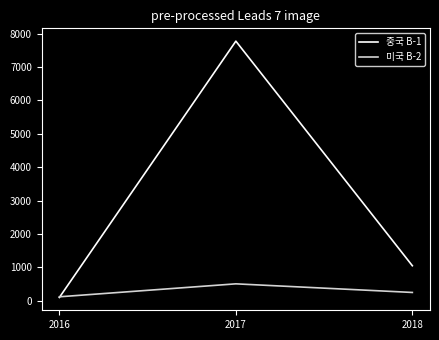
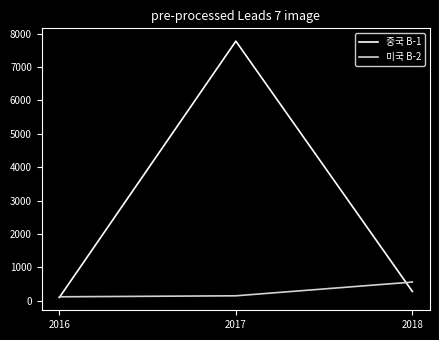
미국 B-2, 2017: 500 -> 200
중국 B-1, 2018: 1100 -> 300
미국 B-2, 2018: 300 -> 600
